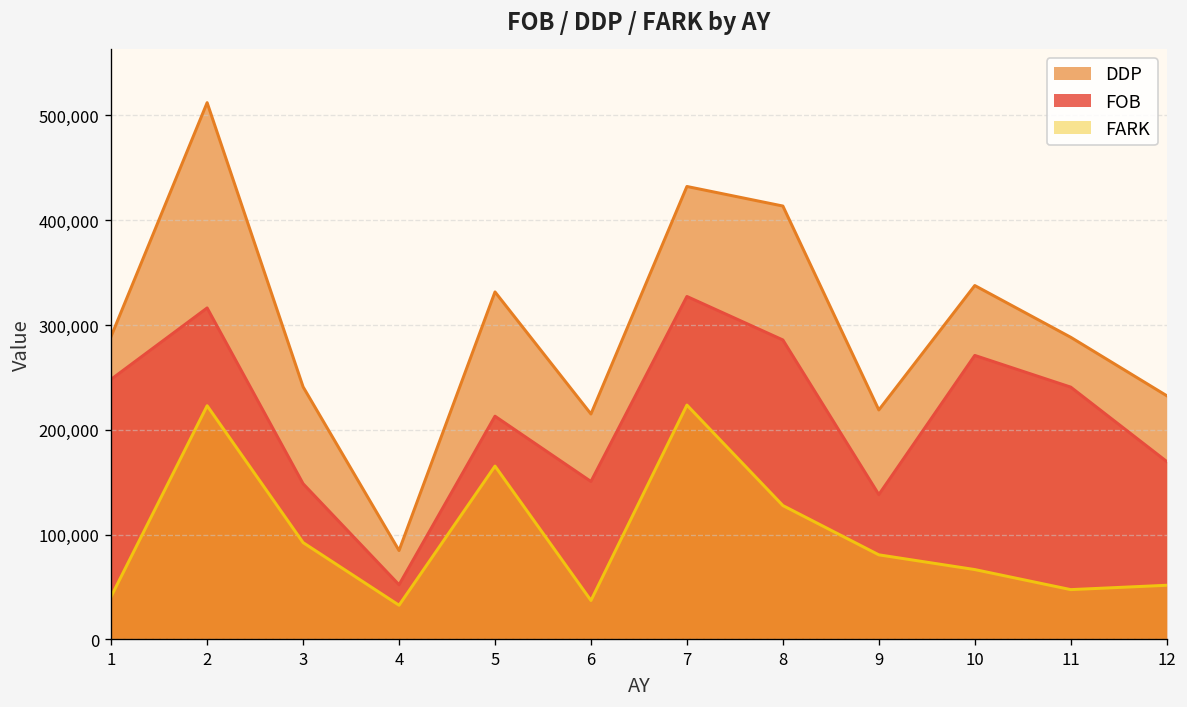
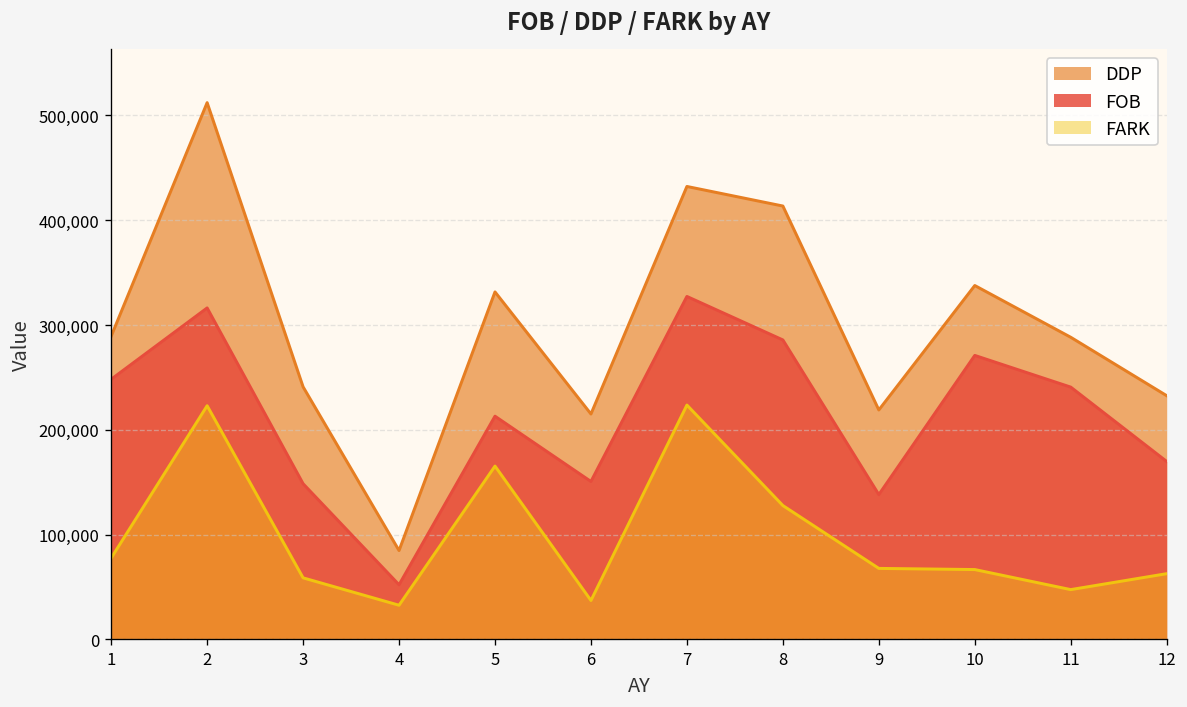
FARK, 1: 40,000 -> 80,000
FARK, 3: 90,000 -> 60,000
FARK, 9: 80,000 -> 70,000
FARK, 12: 50,000 -> 60,000
